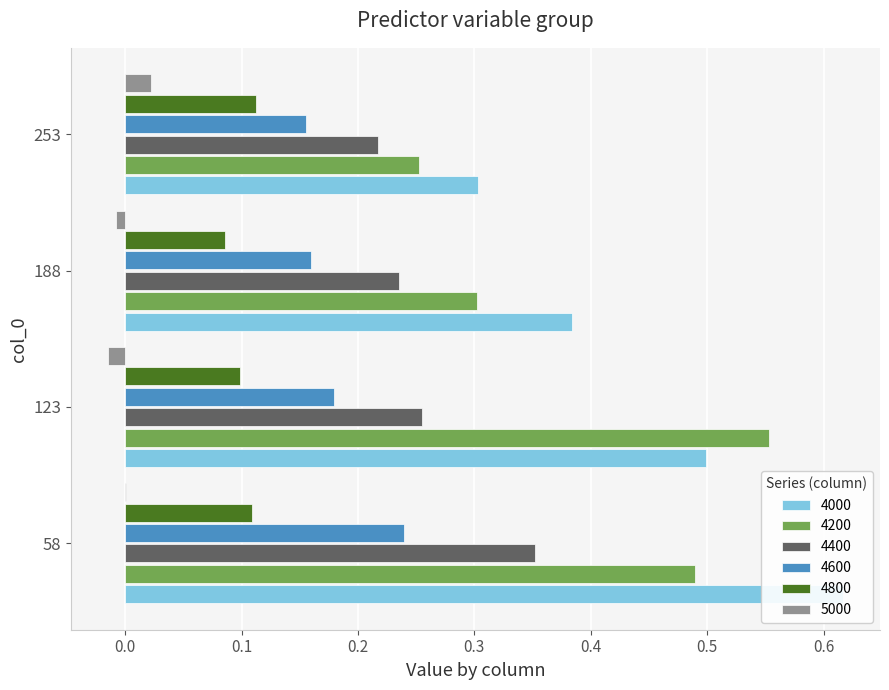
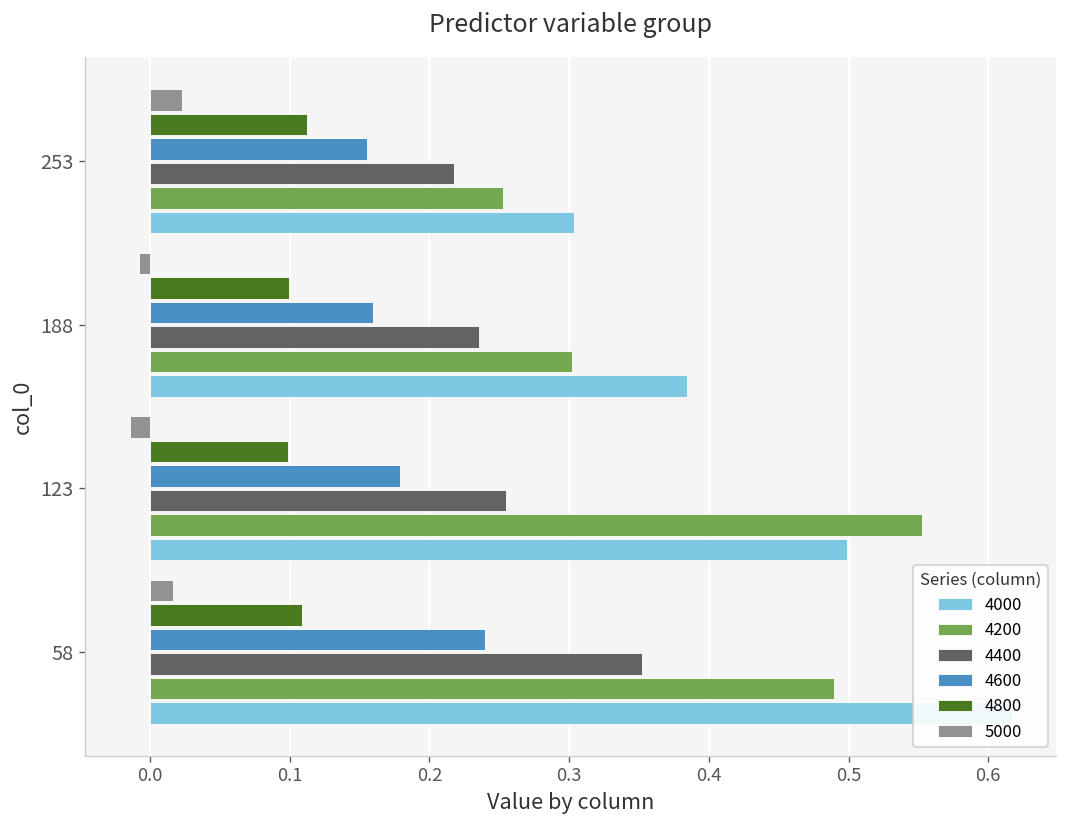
4800, 188: 0.086 -> 0.100
5000, 58: 0.001 -> 0.016
